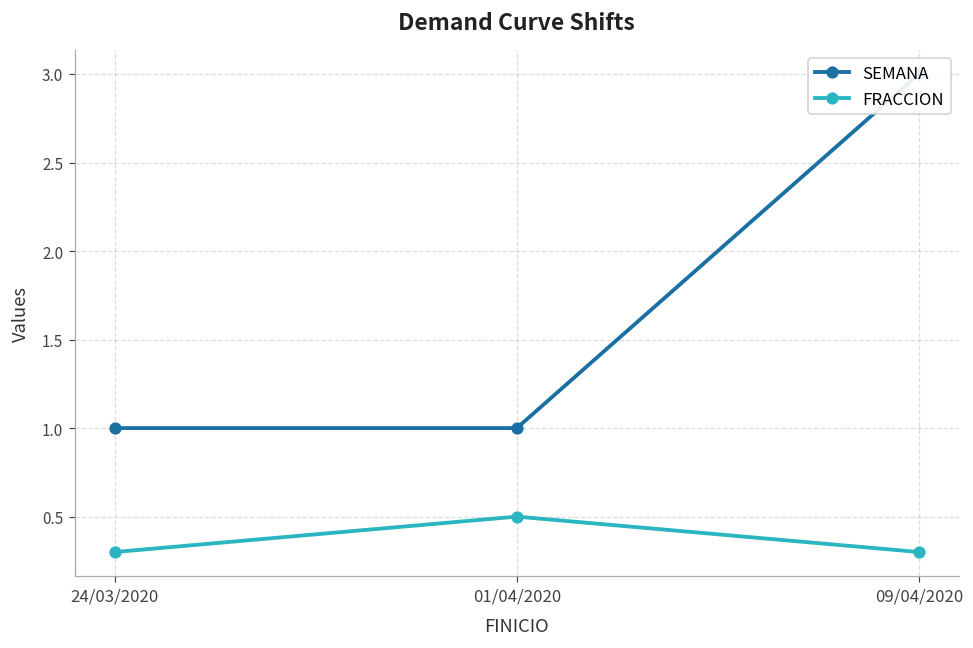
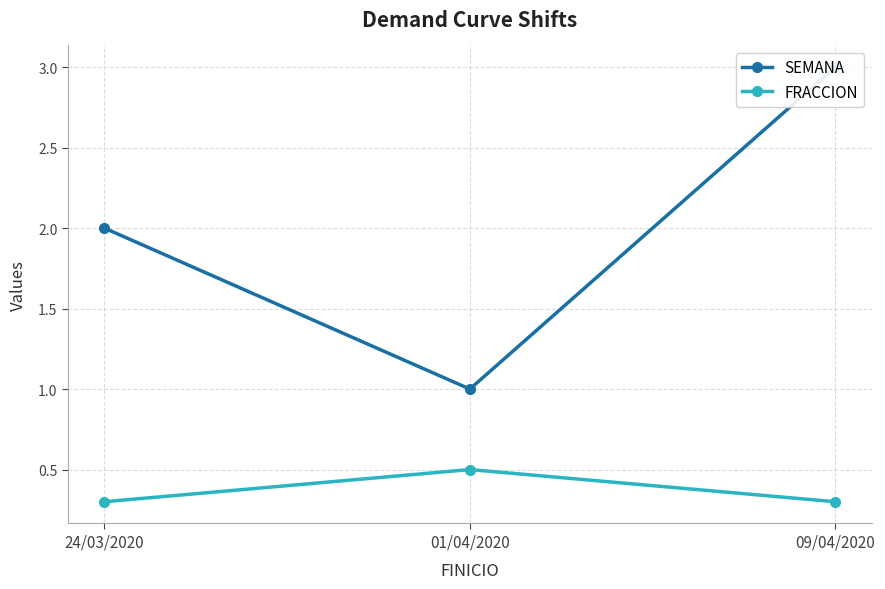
SEMANA, 24/03/2020: 1 -> 2
